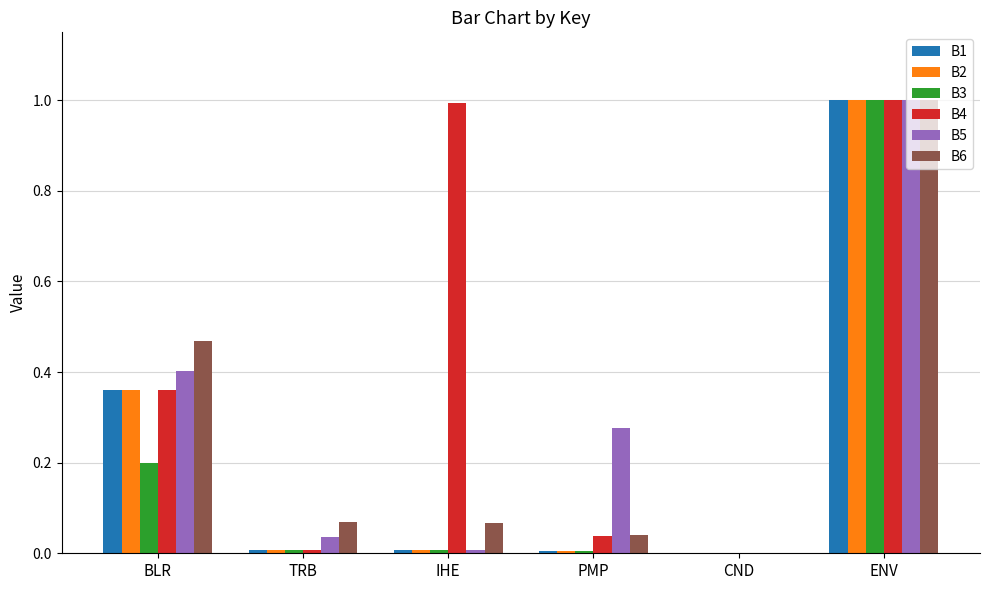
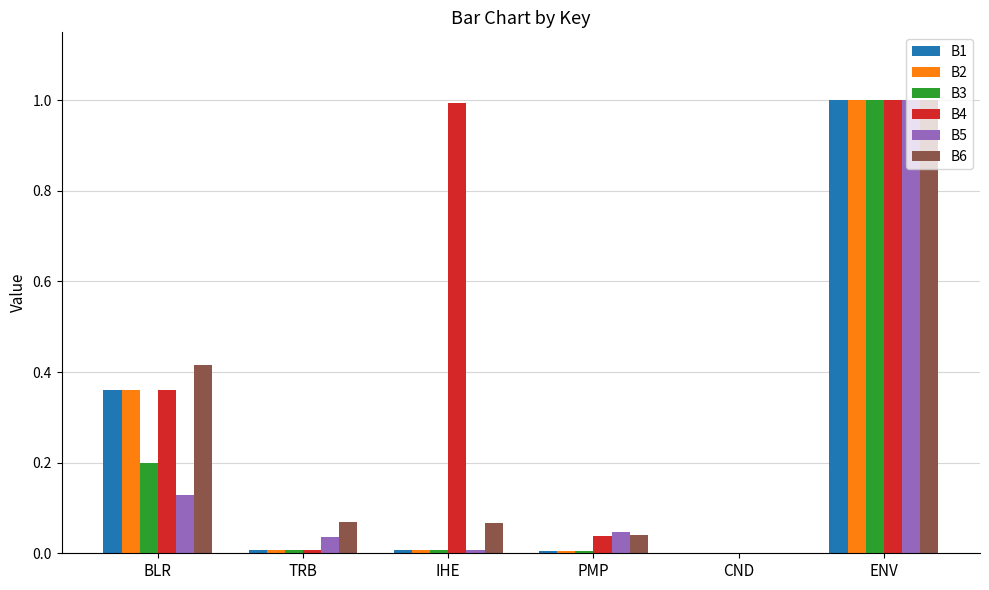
B5, BLR: 0.40 -> 0.13
B6, BLR: 0.47 -> 0.42
B5, PMP: 0.28 -> 0.05
